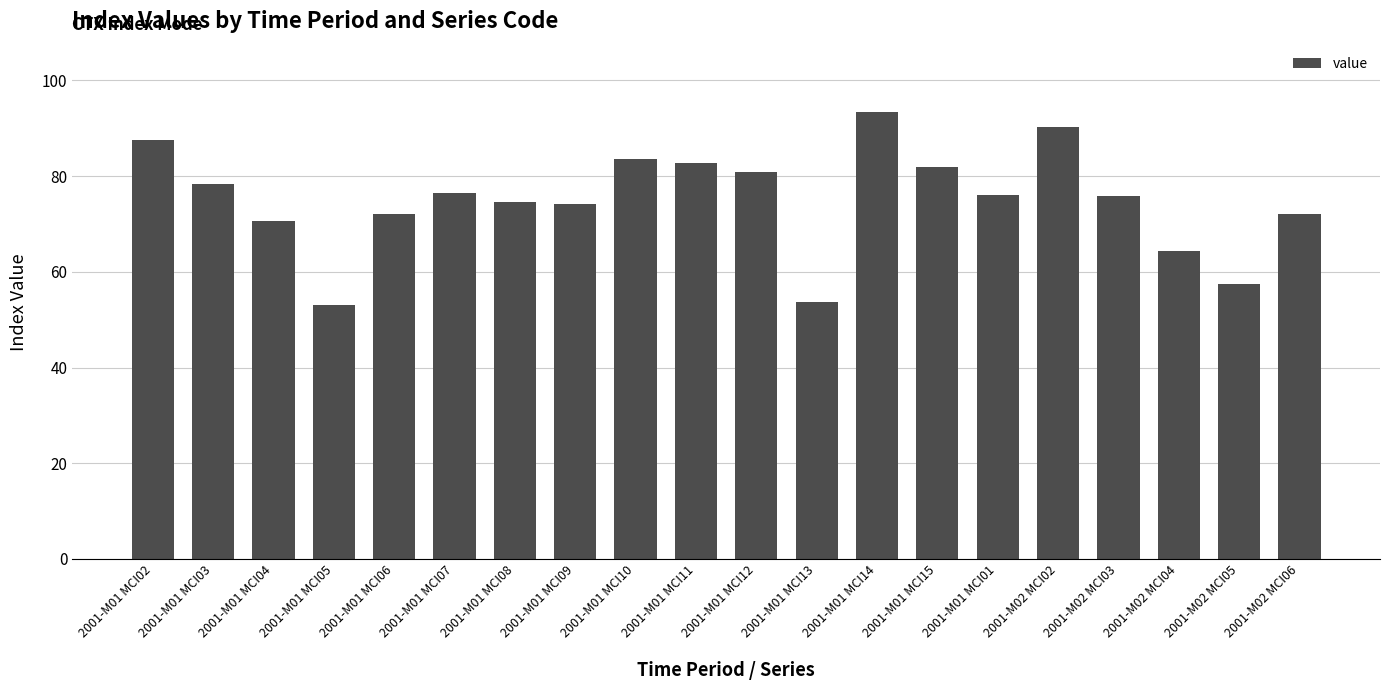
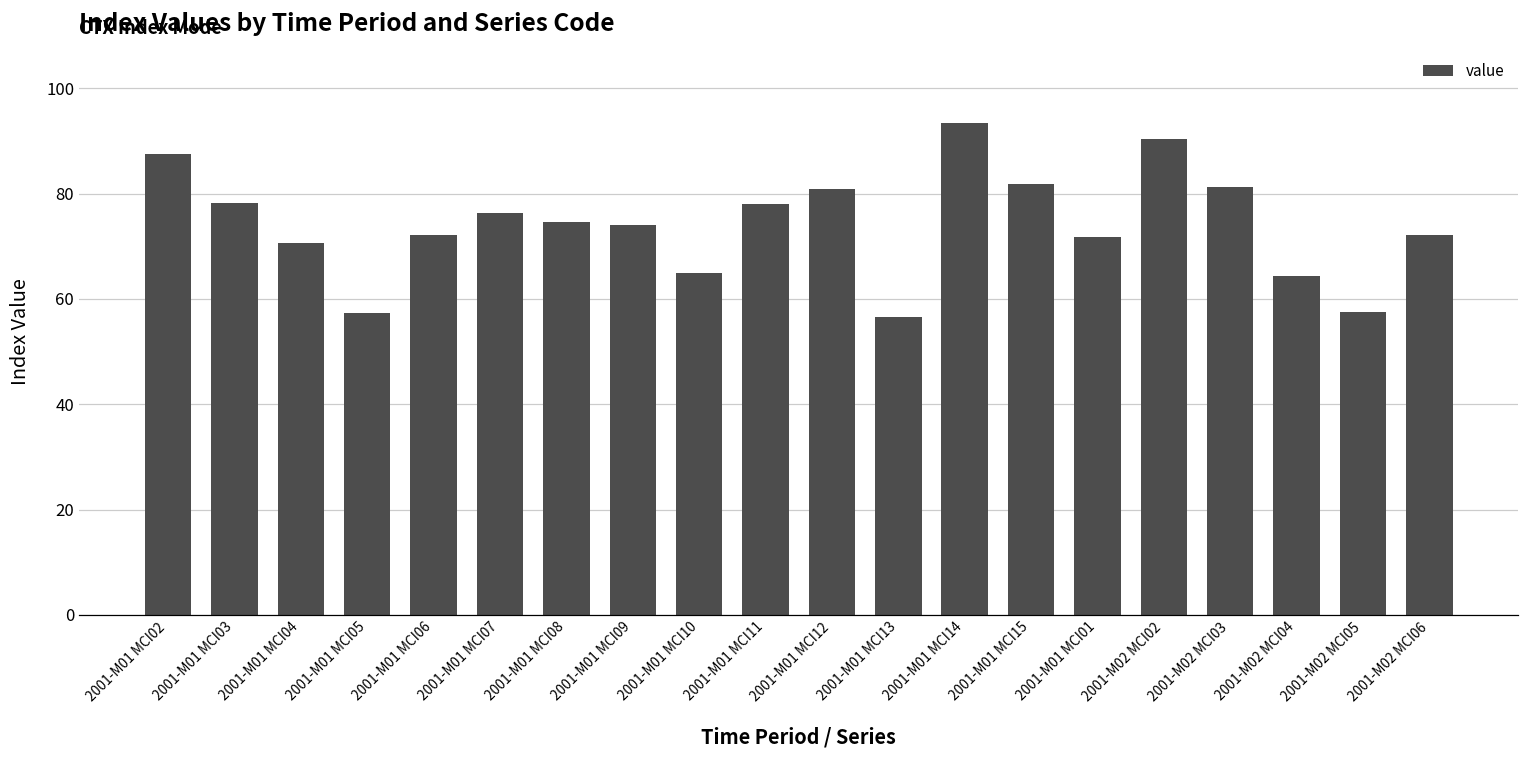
2001-M01 MCI05: 53 -> 57
2001-M01 MCI10: 84 -> 65
2001-M01 MCI11: 83 -> 78
2001-M01 MCI13: 54 -> 57
2001-M01 MCI01: 76 -> 72
2001-M02 MCI03: 76 -> 81
